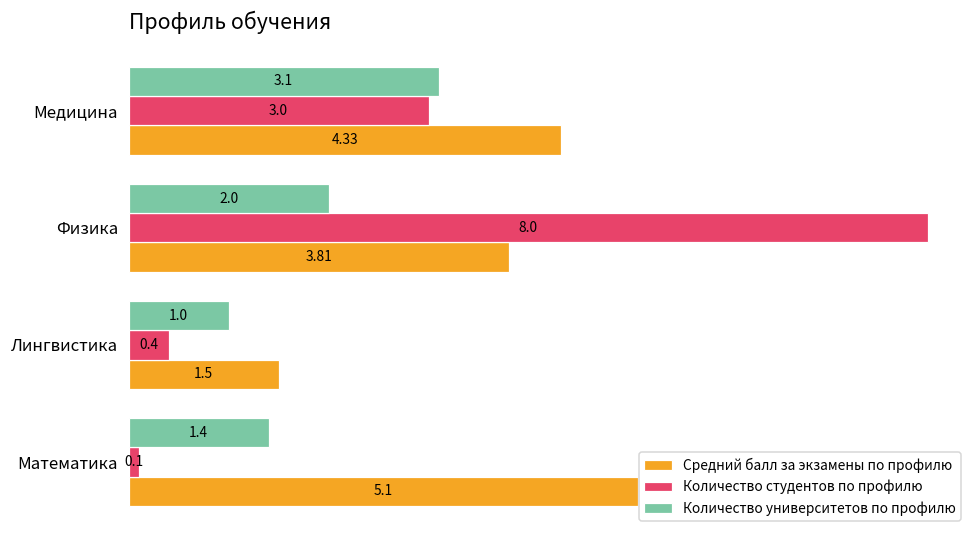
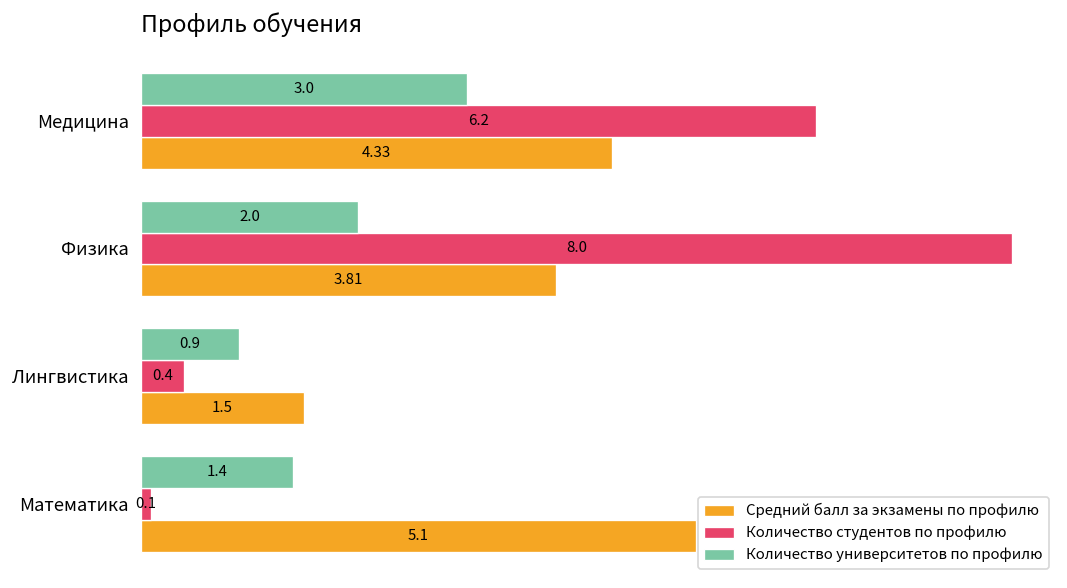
Количество университетов по профилю, Медицина: 3.1 -> 3.0
Количество студентов по профилю, Медицина: 3.0 -> 6.2
Количество университетов по профилю, Лингвистика: 1.0 -> 0.9
